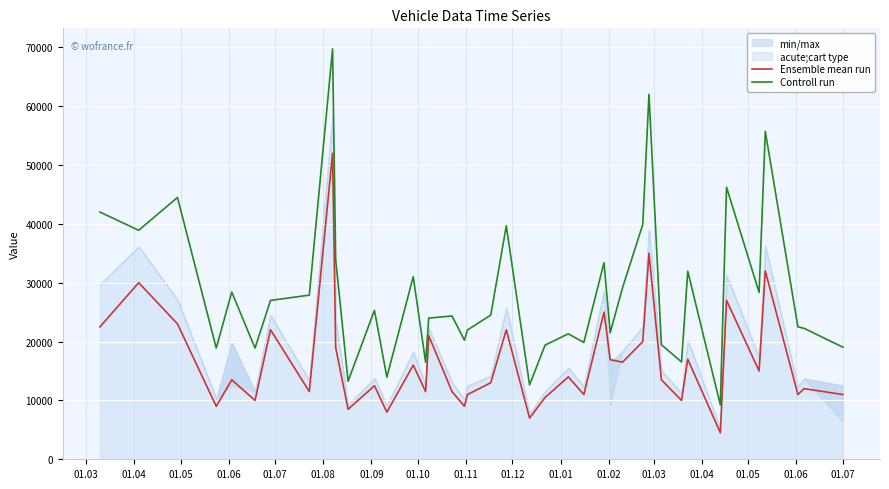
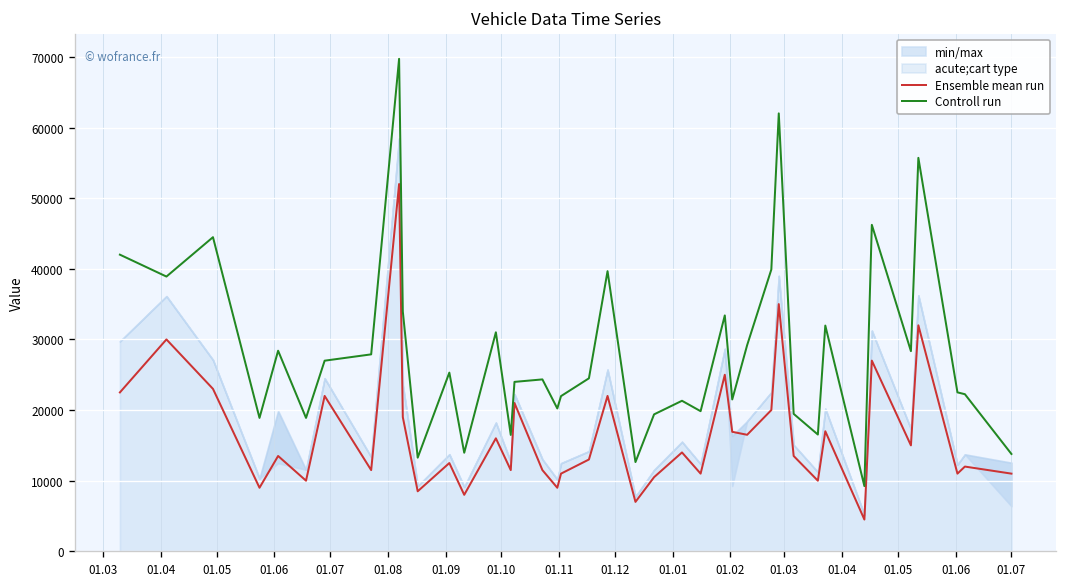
Controll run, 01.07: 19000 -> 14000
